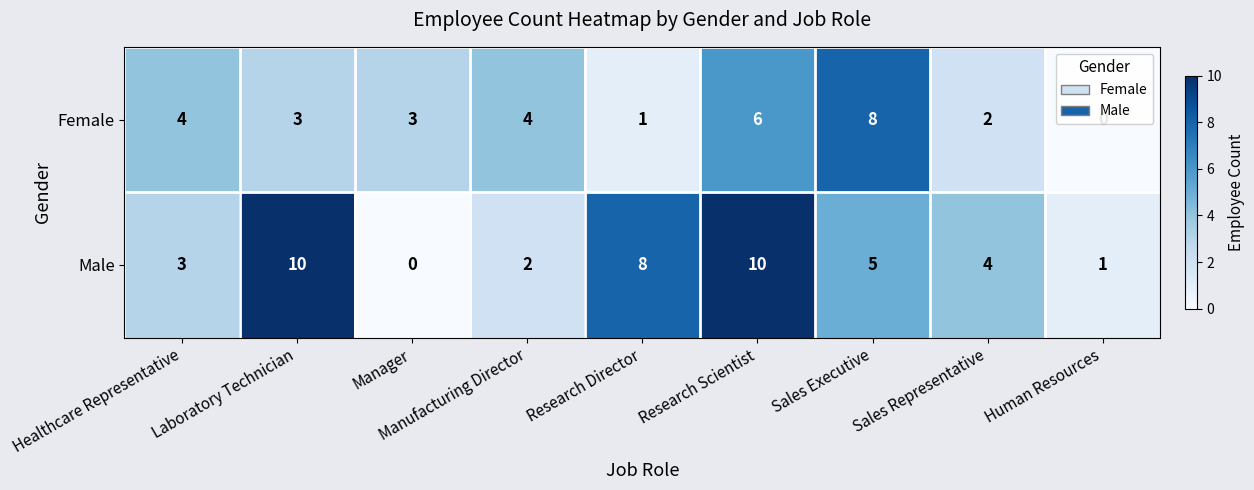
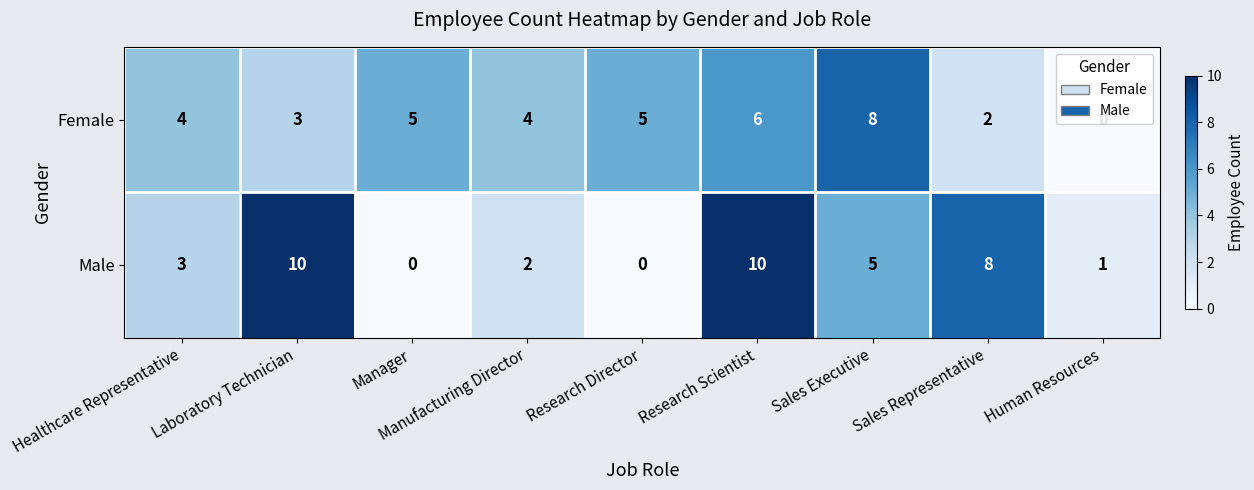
Female, Manager: 3 -> 5
Female, Research Director: 1 -> 5
Male, Research Director: 8 -> 0
Male, Sales Representative: 4 -> 8
